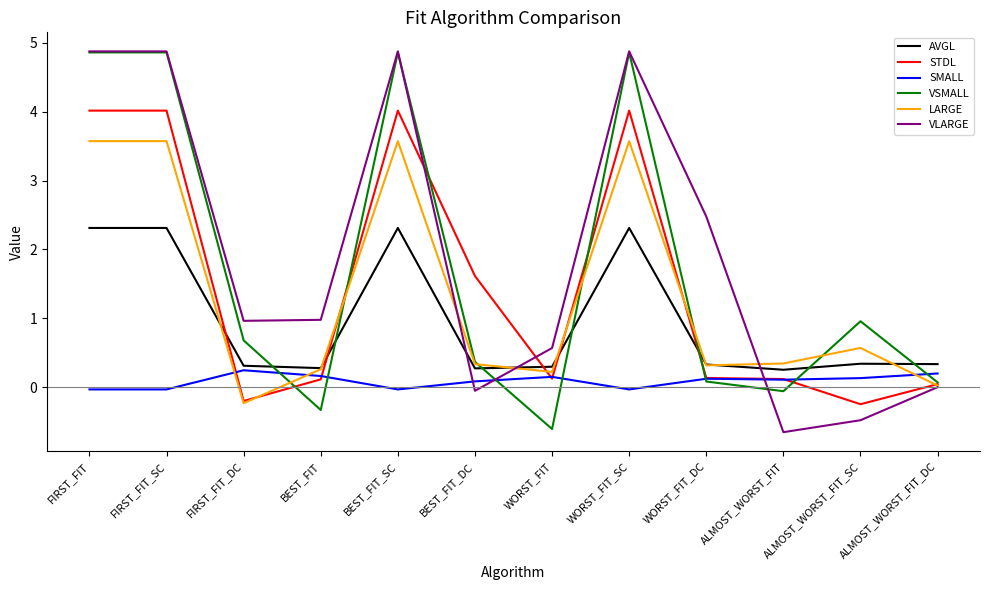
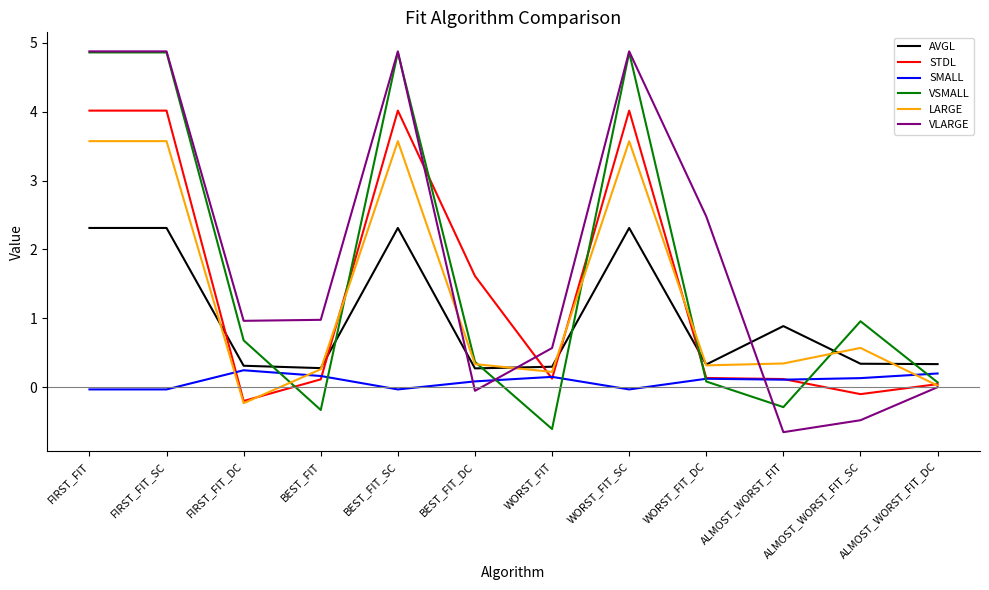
AVGL, ALMOST_WORST_FIT: 0.3 -> 0.9
VSMALL, ALMOST_WORST_FIT: -0.1 -> -0.3
STDL, ALMOST_WORST_FIT_SC: -0.2 -> -0.1
